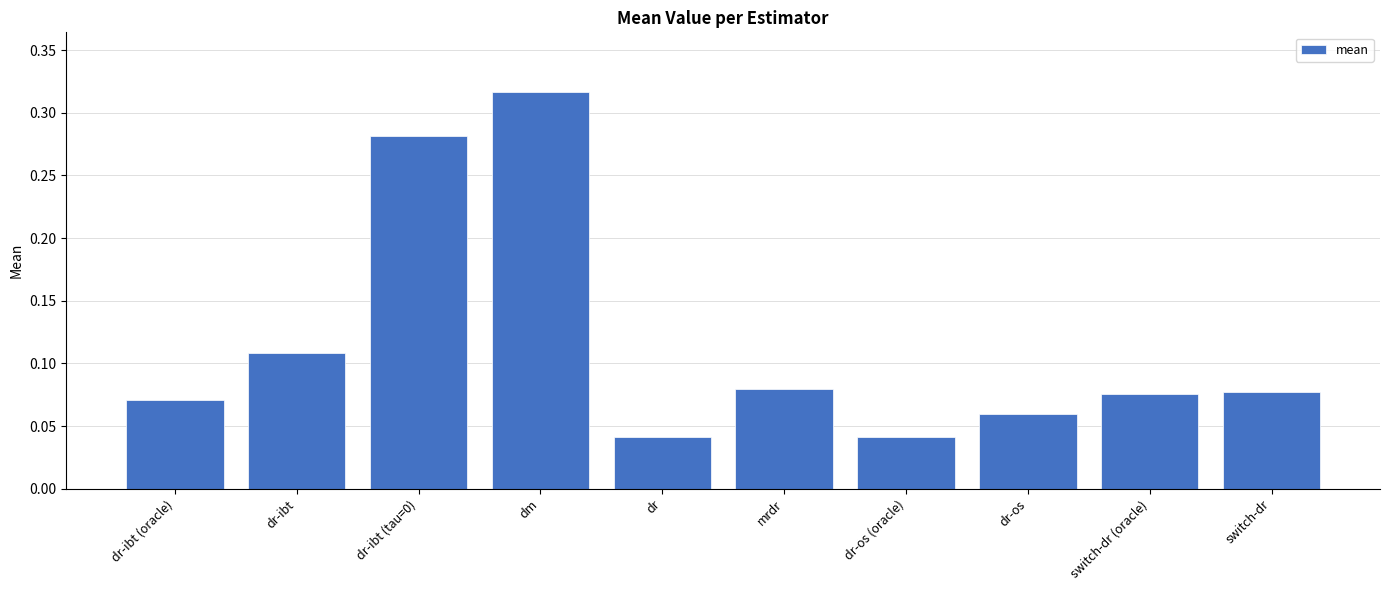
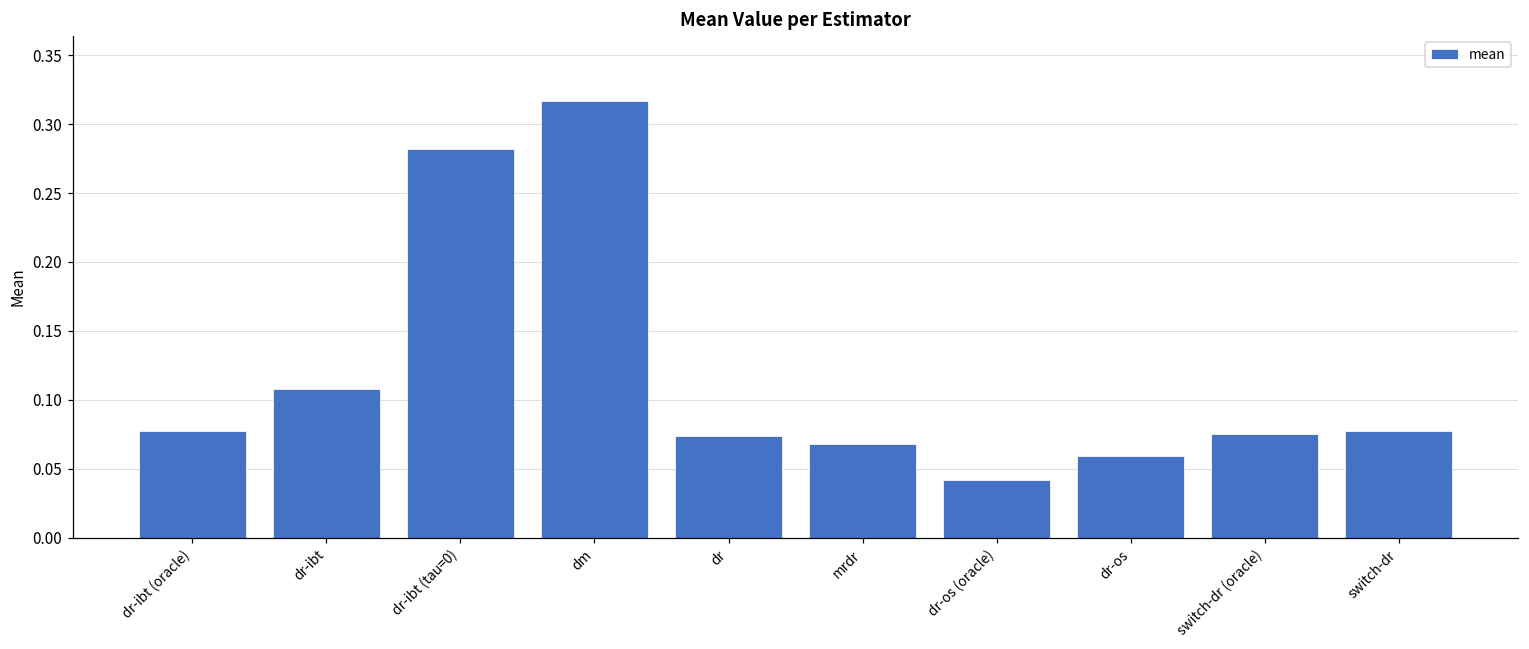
dr-ibt (oracle): 0.070 -> 0.077
dr: 0.041 -> 0.074
mrdr: 0.080 -> 0.068
